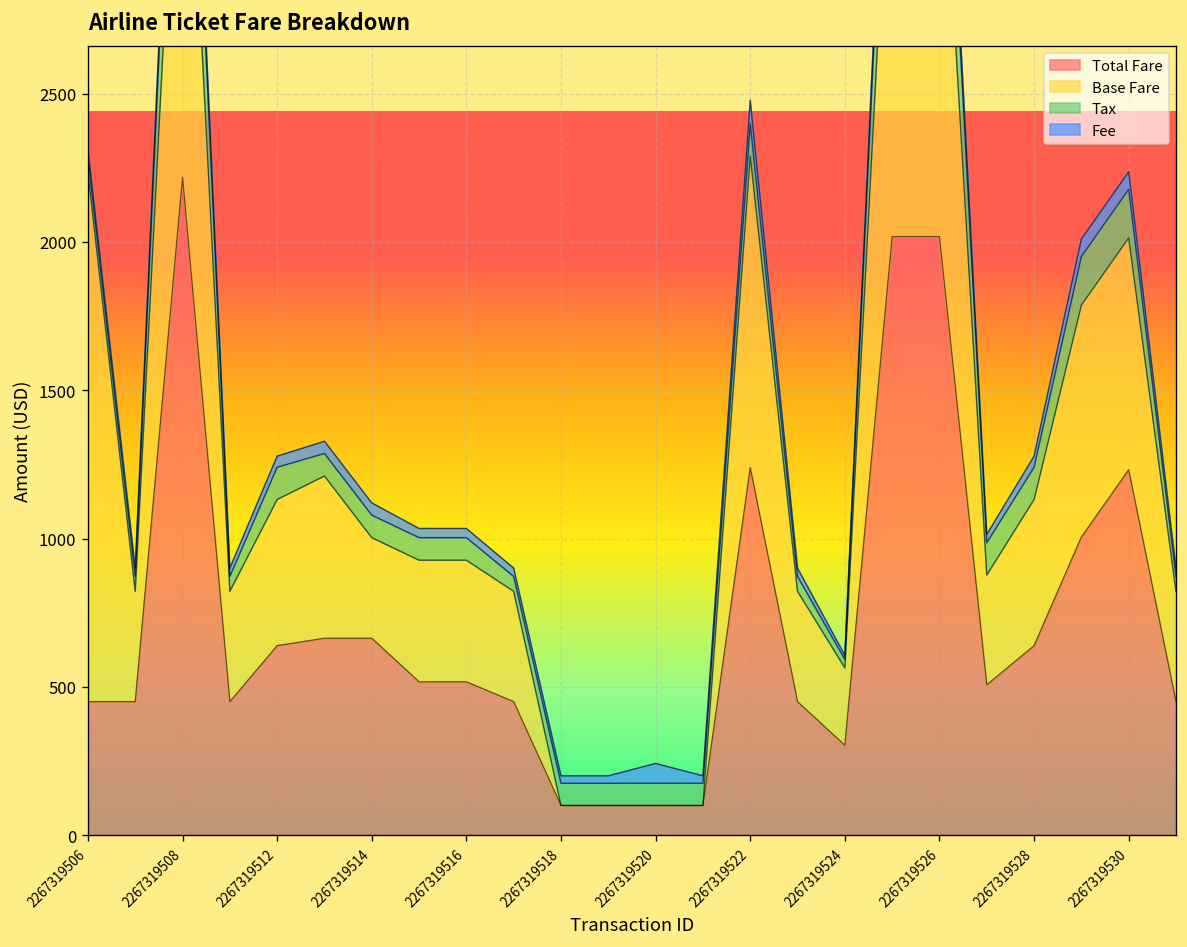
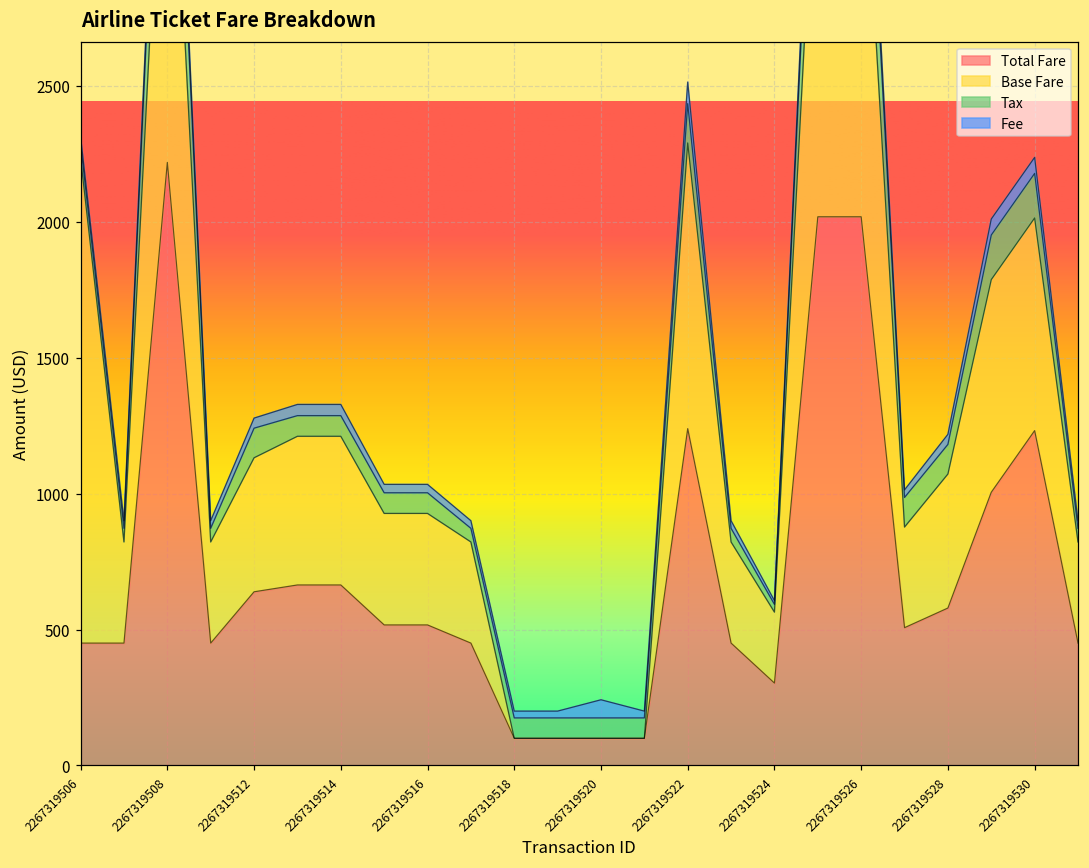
Base Fare, 2267319514: 340 -> 550
Tax, 2267319522: 110 -> 140
Total Fare, 2267319528: 640 -> 580
